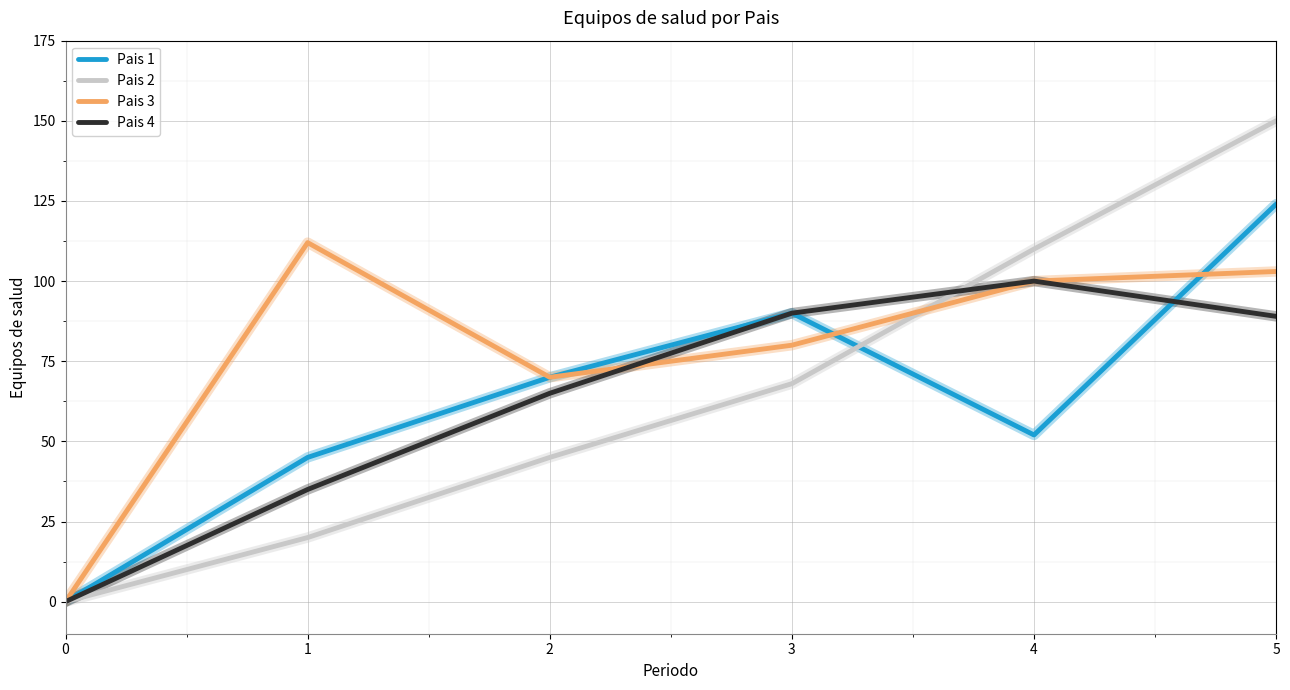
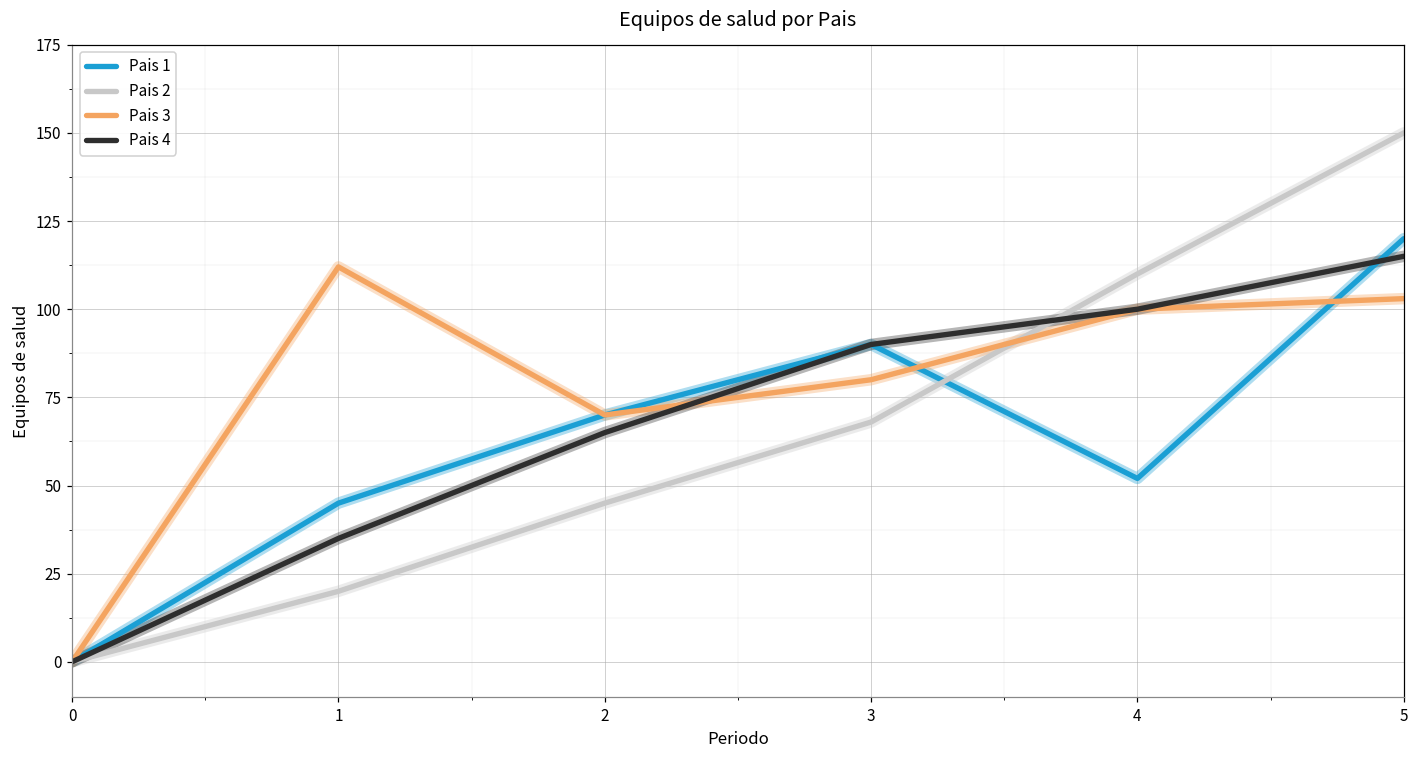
Pais 1, 5: 124 -> 120
Pais 4, 5: 89 -> 115
